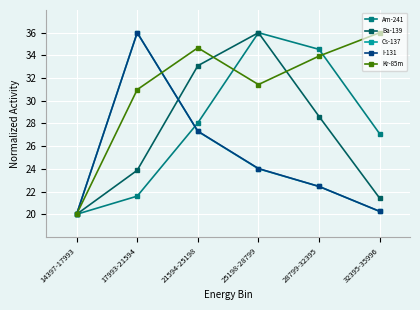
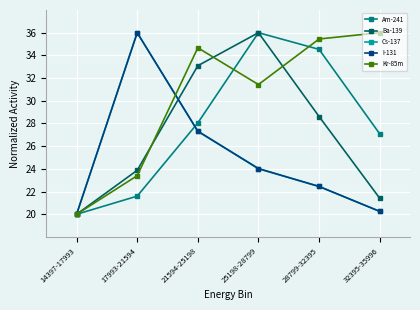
Kr-85m, 17993-21594: 31.0 -> 23.4
Kr-85m, 28799-32395: 33.9 -> 35.4
